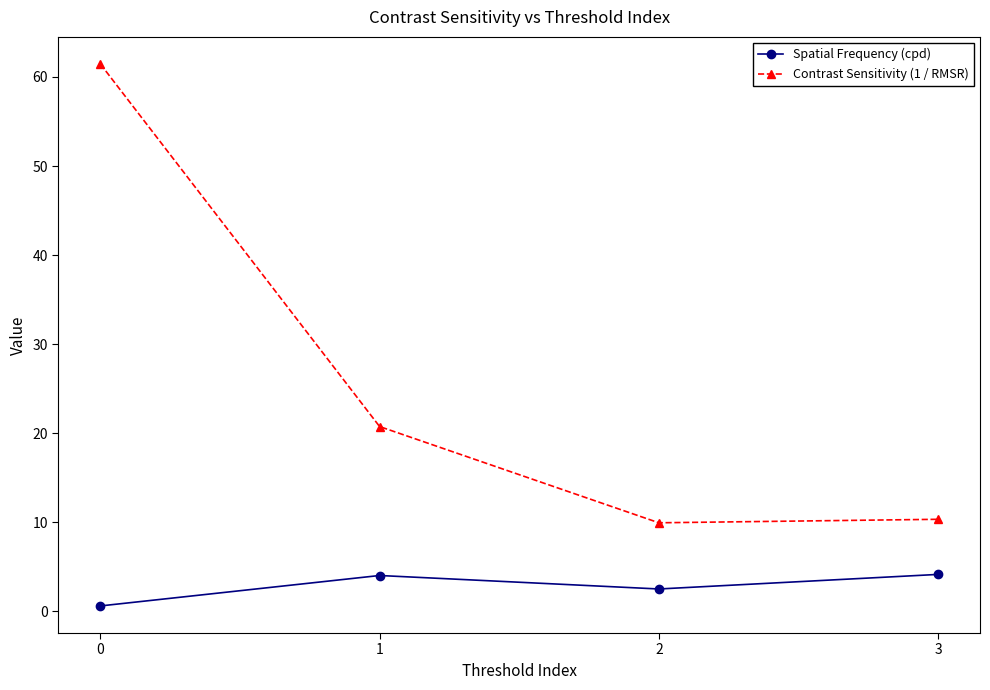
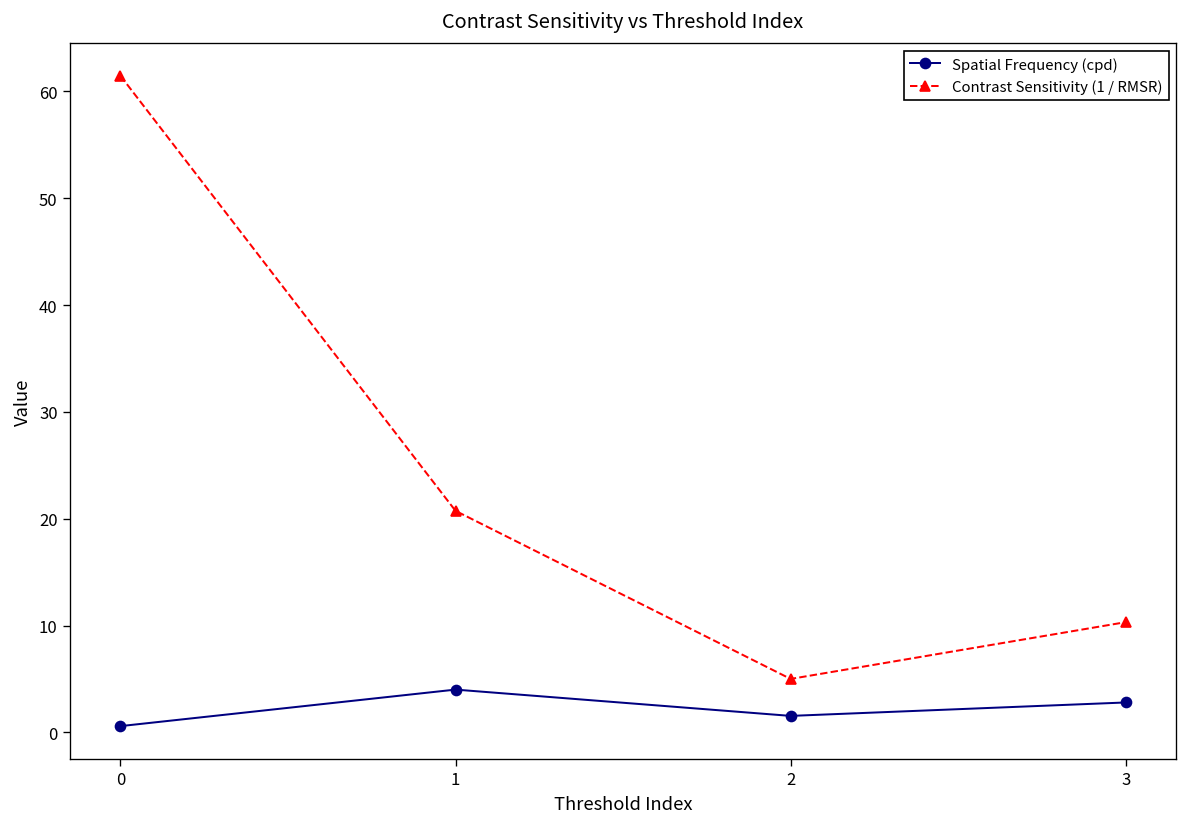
Spatial Frequency (cpd), 2: 2.5 -> 1.5
Contrast Sensitivity (1 / RMSR), 2: 10 -> 5
Spatial Frequency (cpd), 3: 4 -> 3
